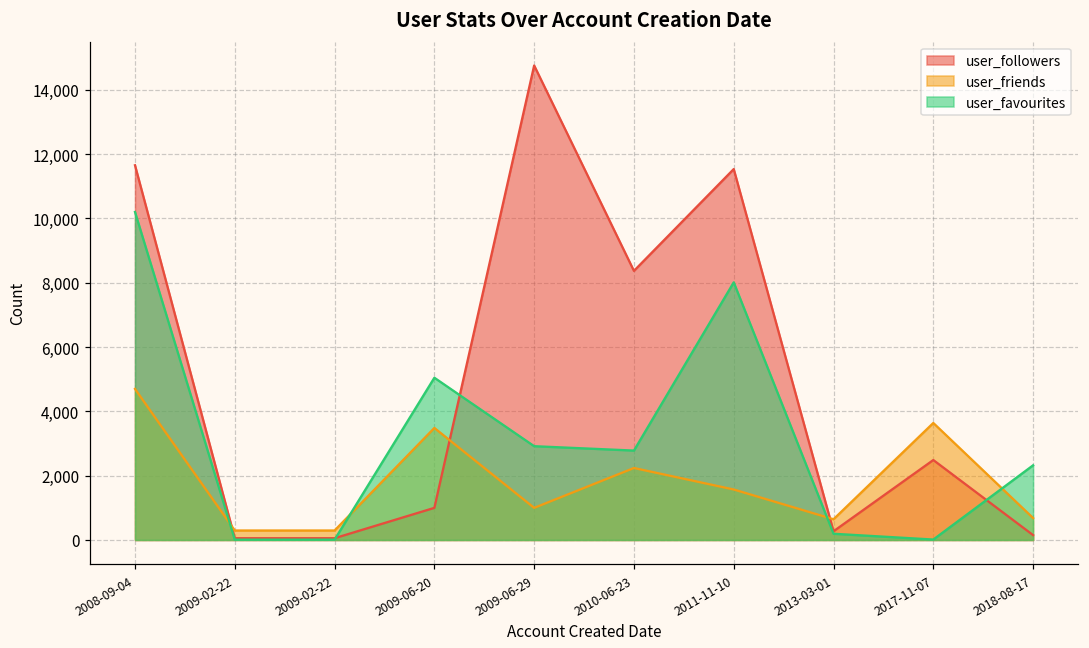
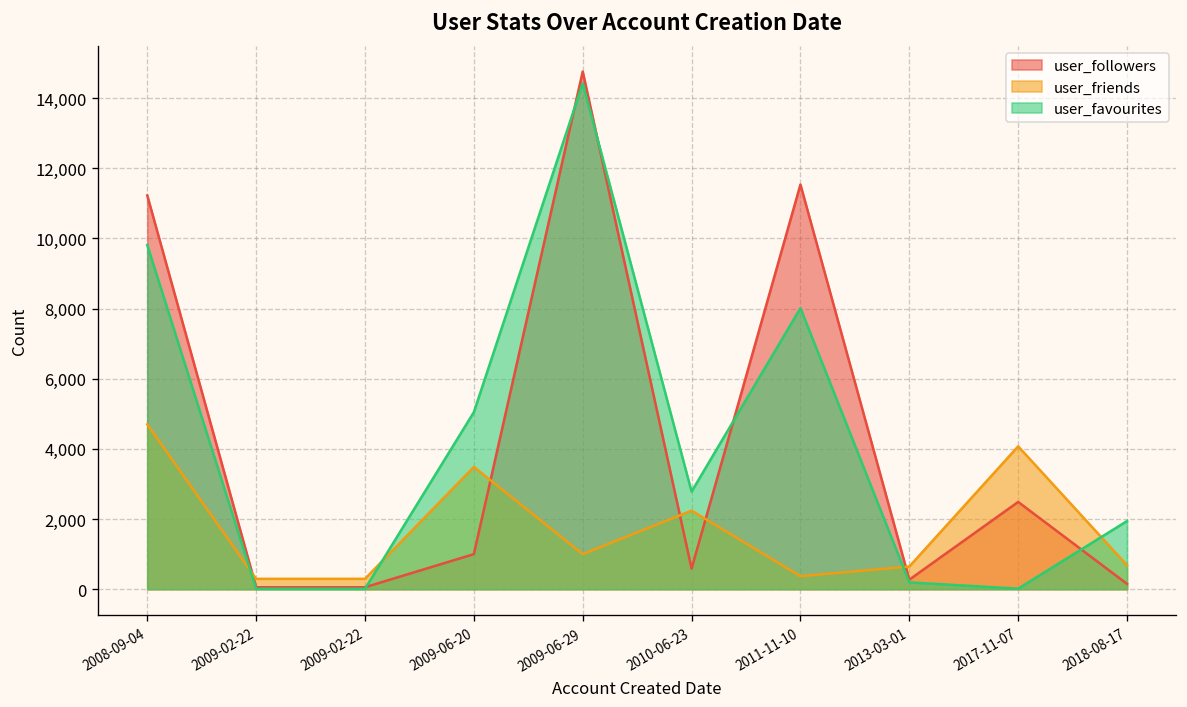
user_followers, 2008-09-04: 11,700 -> 11,200
user_favourites, 2008-09-04: 10,200 -> 9,800
user_favourites, 2009-06-29: 2,900 -> 14,400
user_followers, 2010-06-23: 8,400 -> 600
user_friends, 2011-11-10: 1,600 -> 400
user_friends, 2017-11-07: 3,600 -> 4,100
user_favourites, 2018-08-17: 2,300 -> 1,900
